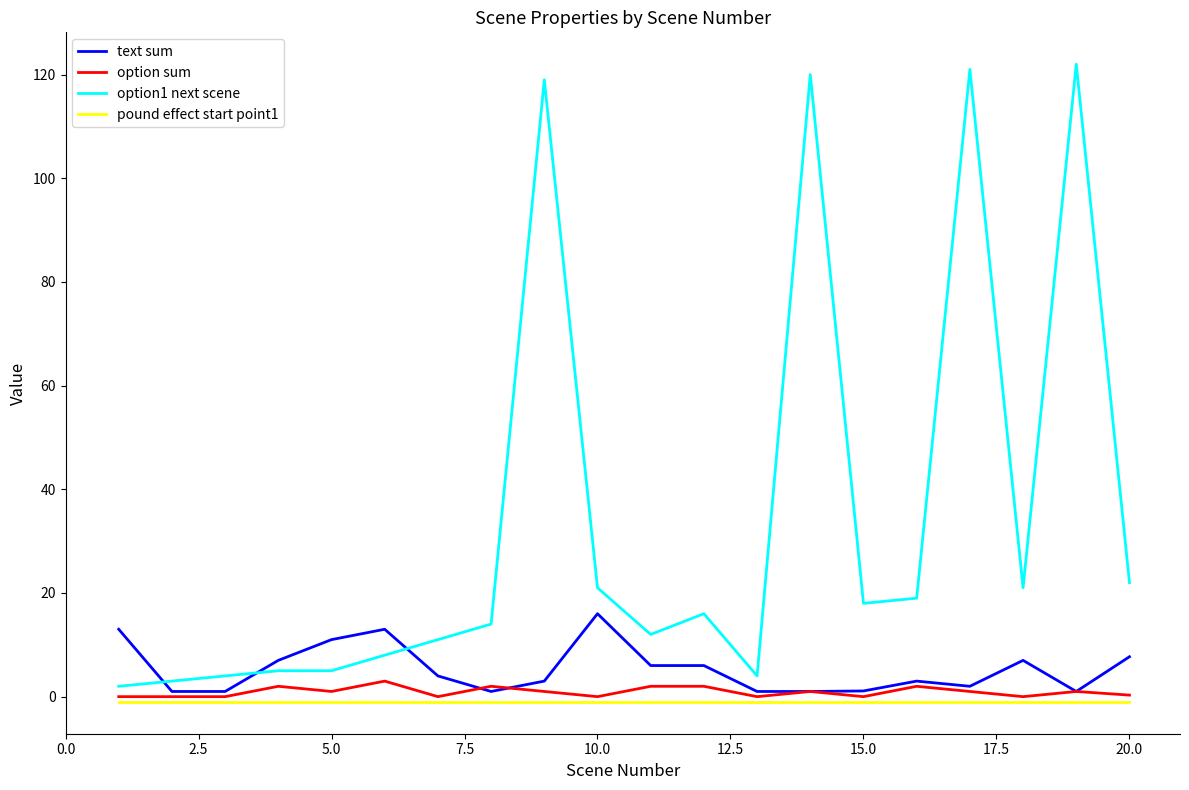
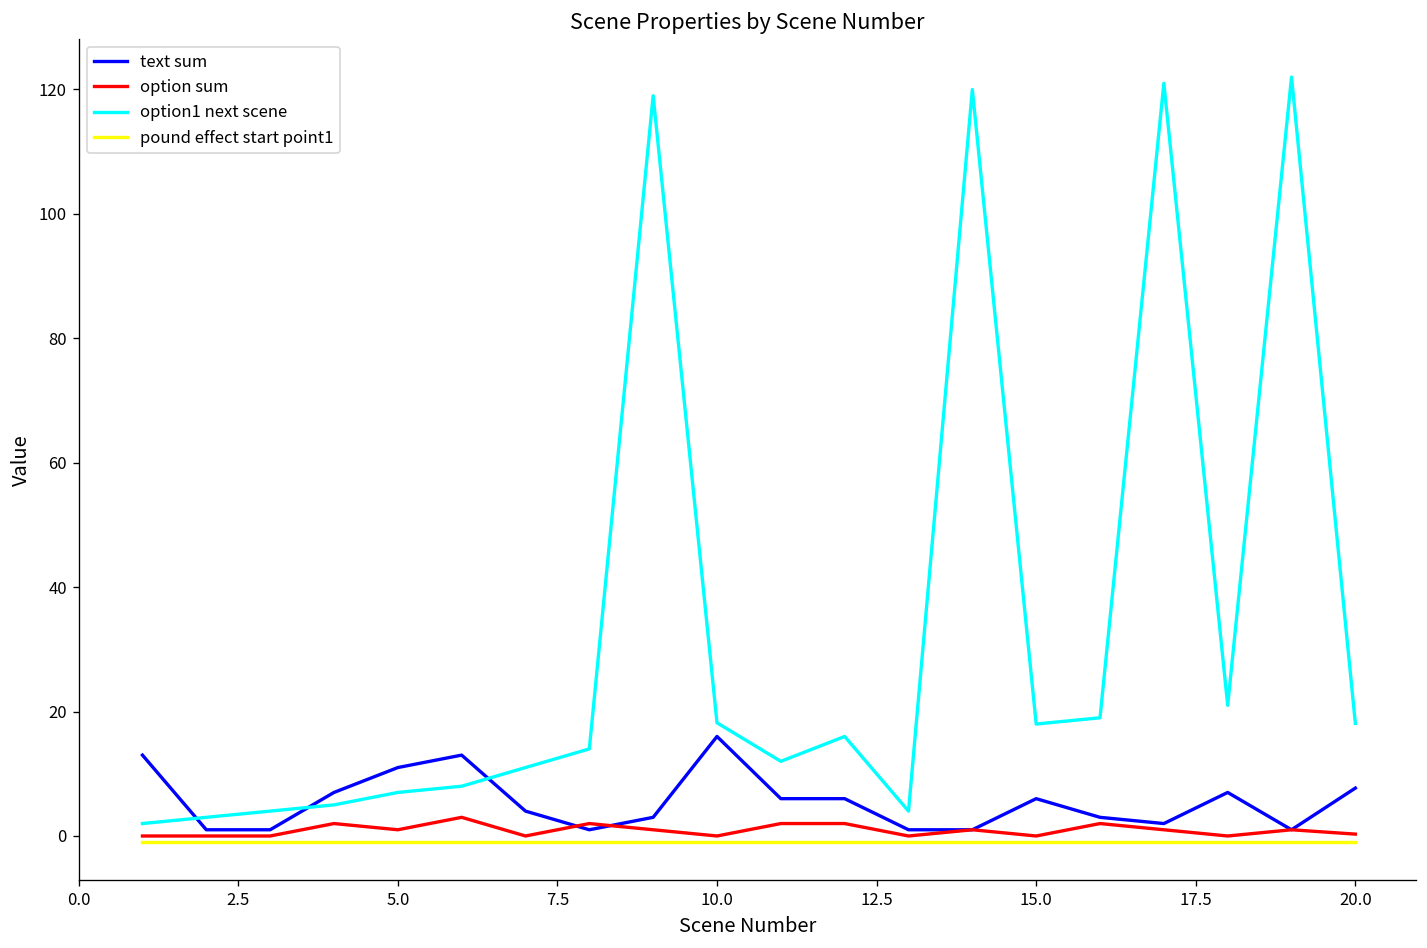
option1 next scene, 5.0: 5 -> 7
option1 next scene, 10.0: 21 -> 18
text sum, 15.0: 1 -> 6
option1 next scene, 20.0: 22 -> 18
